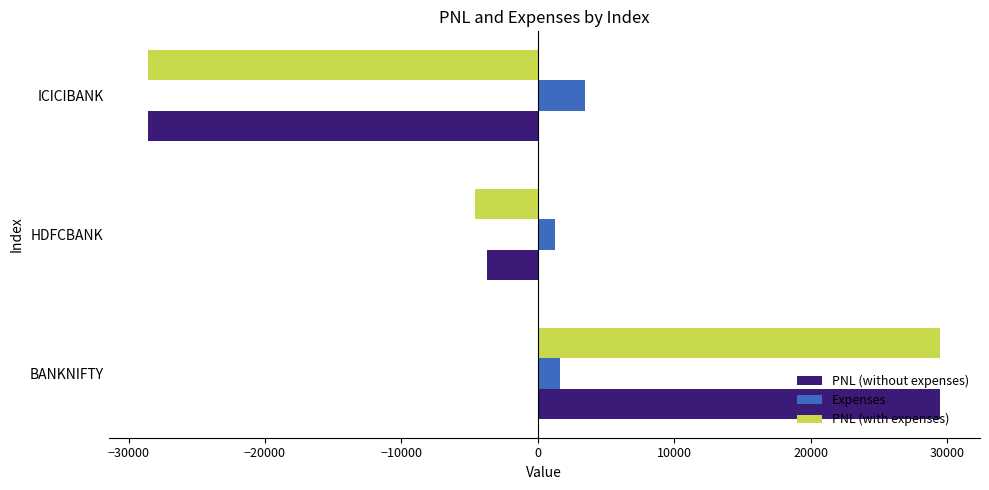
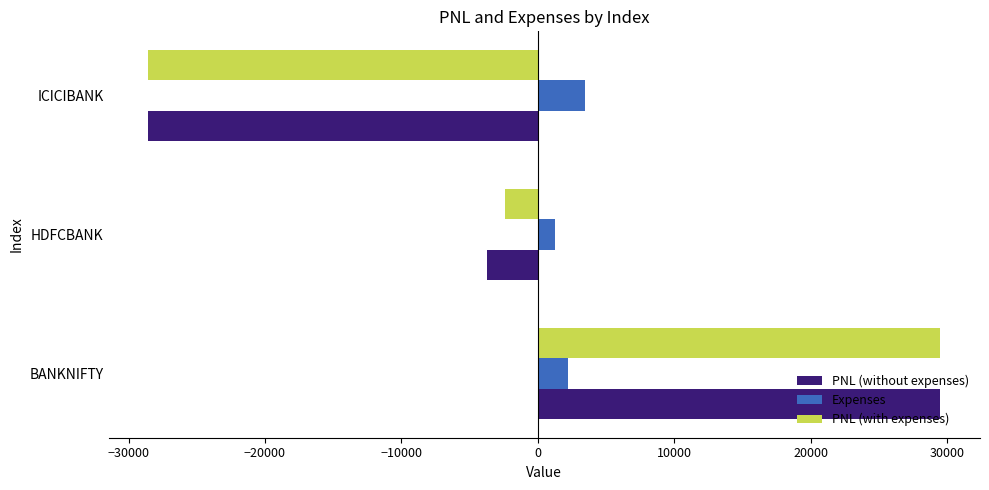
PNL (with expenses), HDFCBANK: -4600 -> -2400
Expenses, BANKNIFTY: 1600 -> 2200
